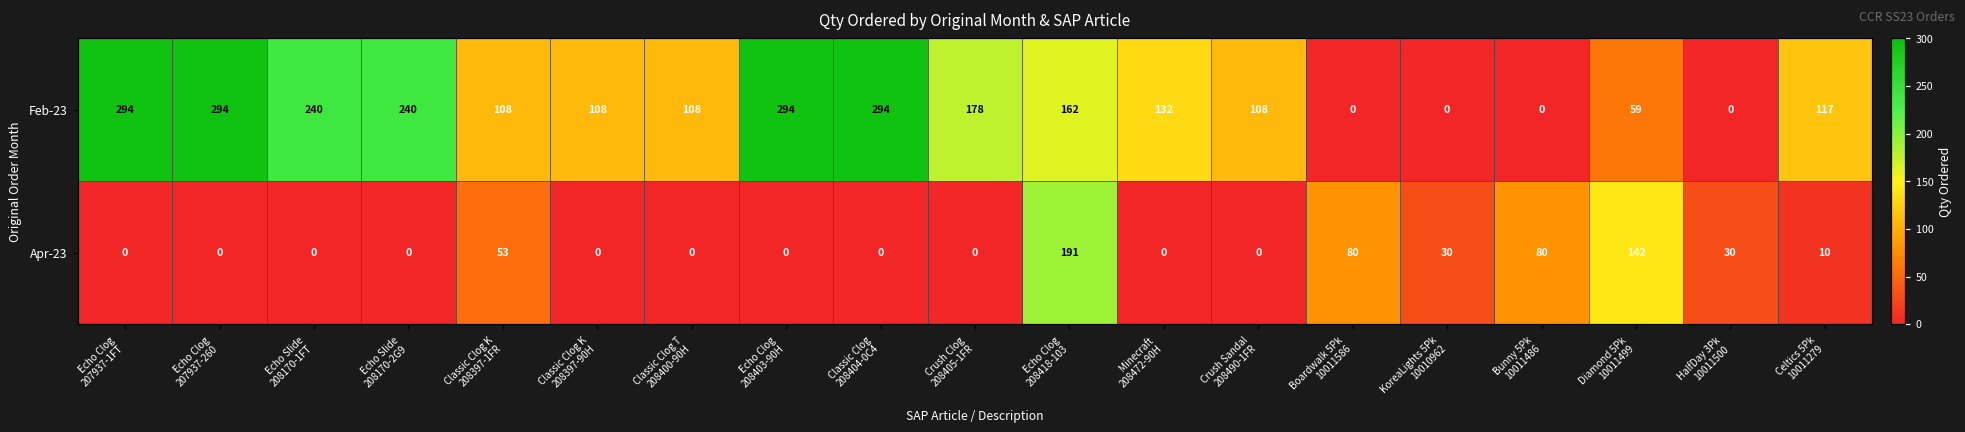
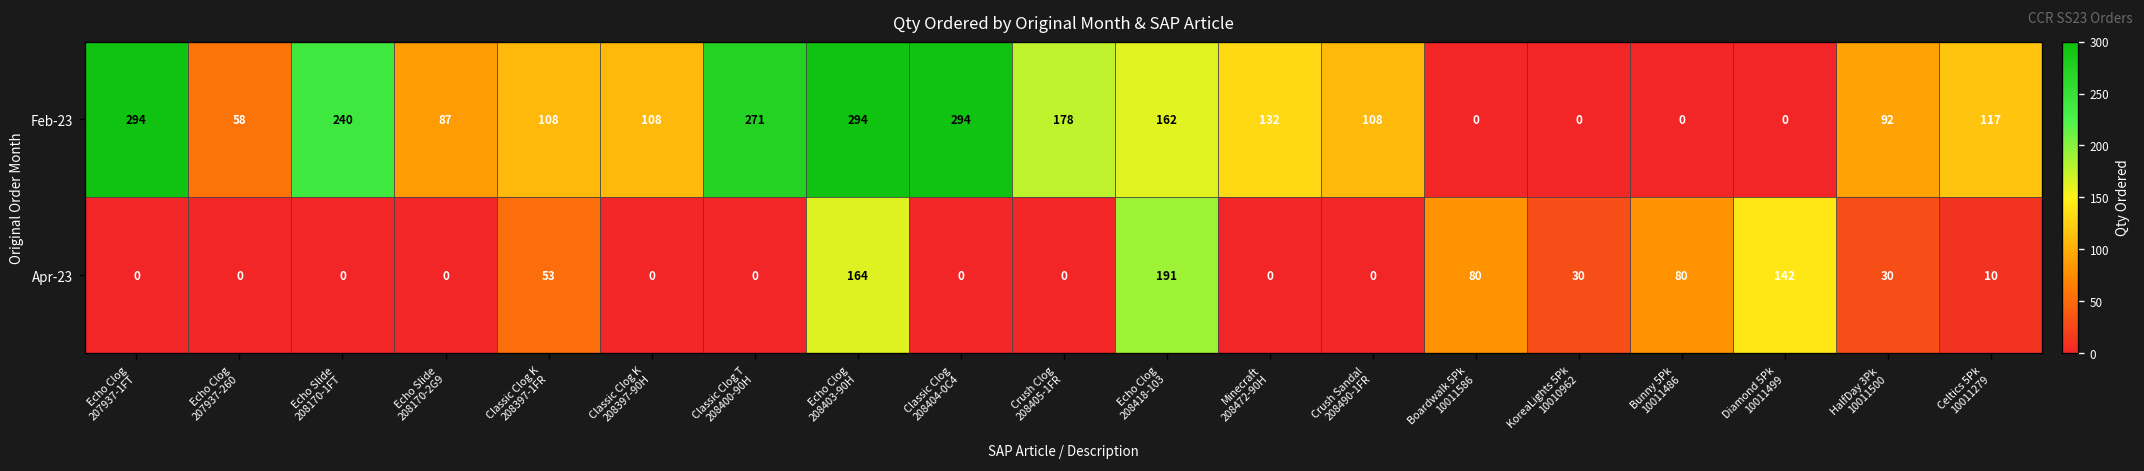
Feb-23, Echo Clog 207937-260: 294 -> 58
Feb-23, Echo Slide 208170-2G9: 240 -> 87
Feb-23, Classic Clog T 208400-90H: 108 -> 271
Feb-23, Diamond 5Pk 10011499: 59 -> 0
Feb-23, HalfDay 3Pk 10011500: 0 -> 92
Apr-23, Echo Clog 208403-90H: 0 -> 164
